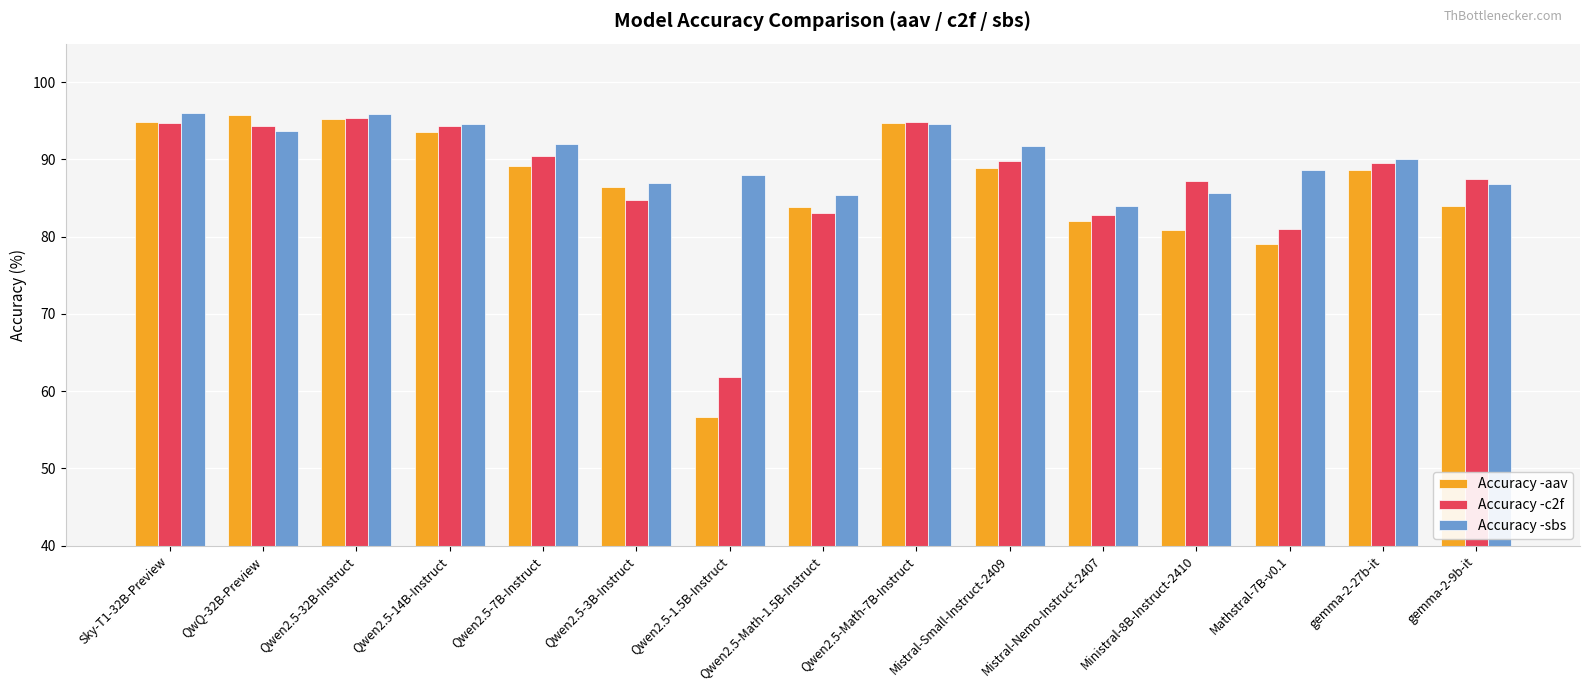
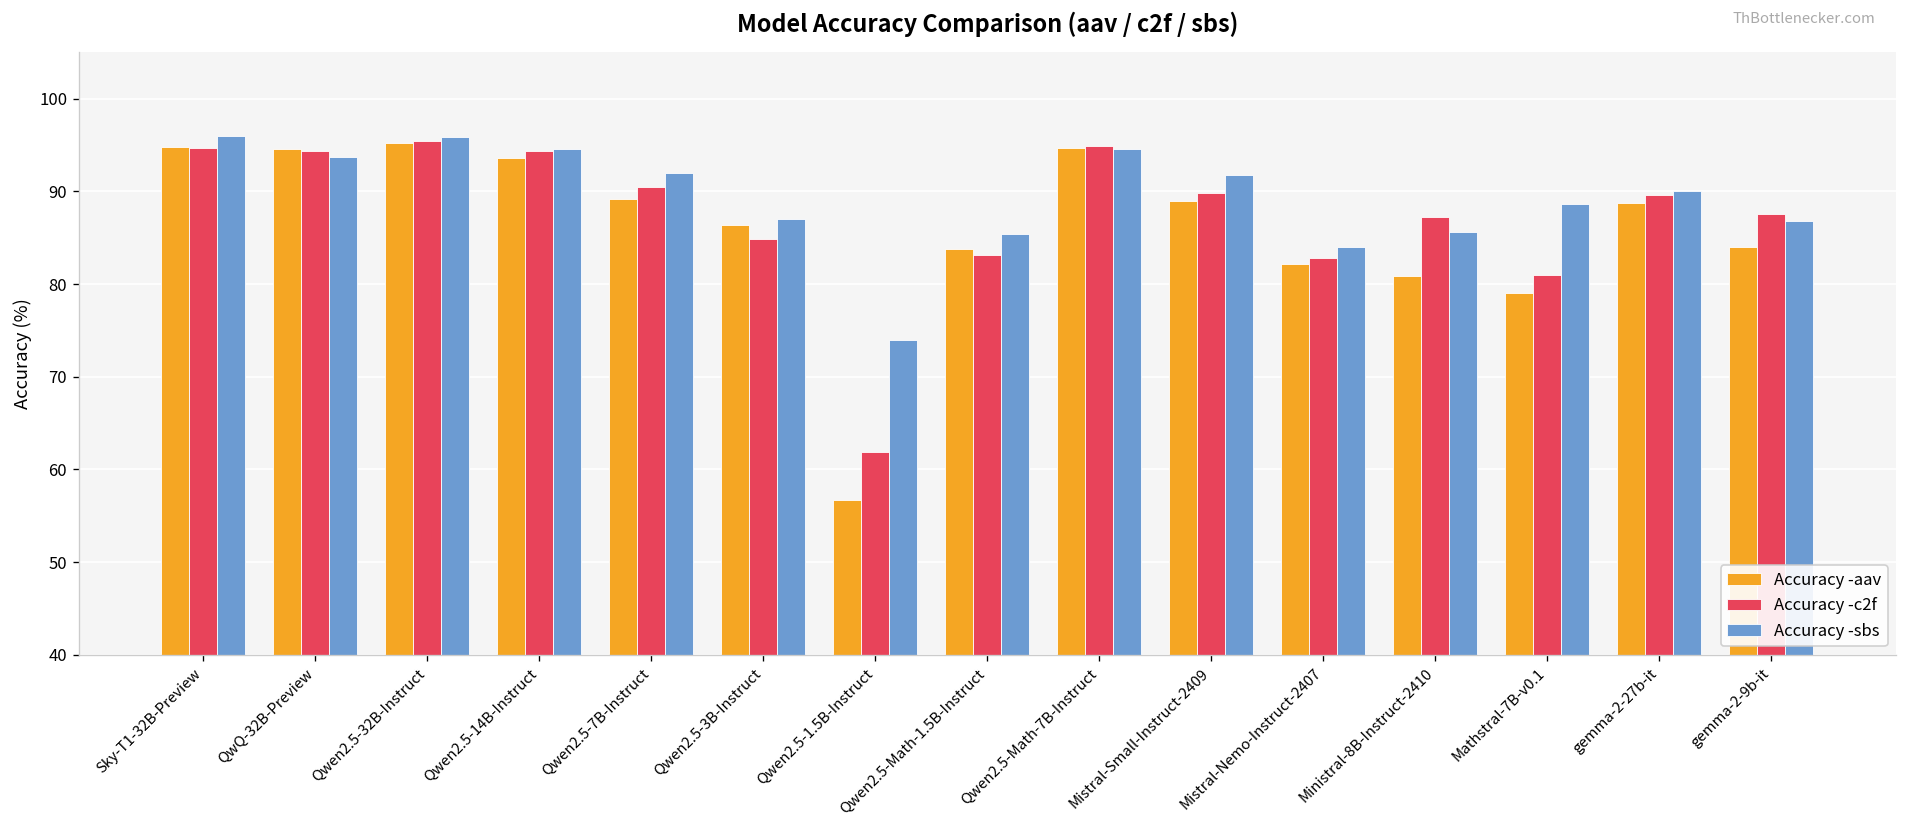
Accuracy -aav, QwQ-32B-Preview: 96 -> 95
Accuracy -sbs, Qwen2.5-1.5B-Instruct: 88 -> 74
